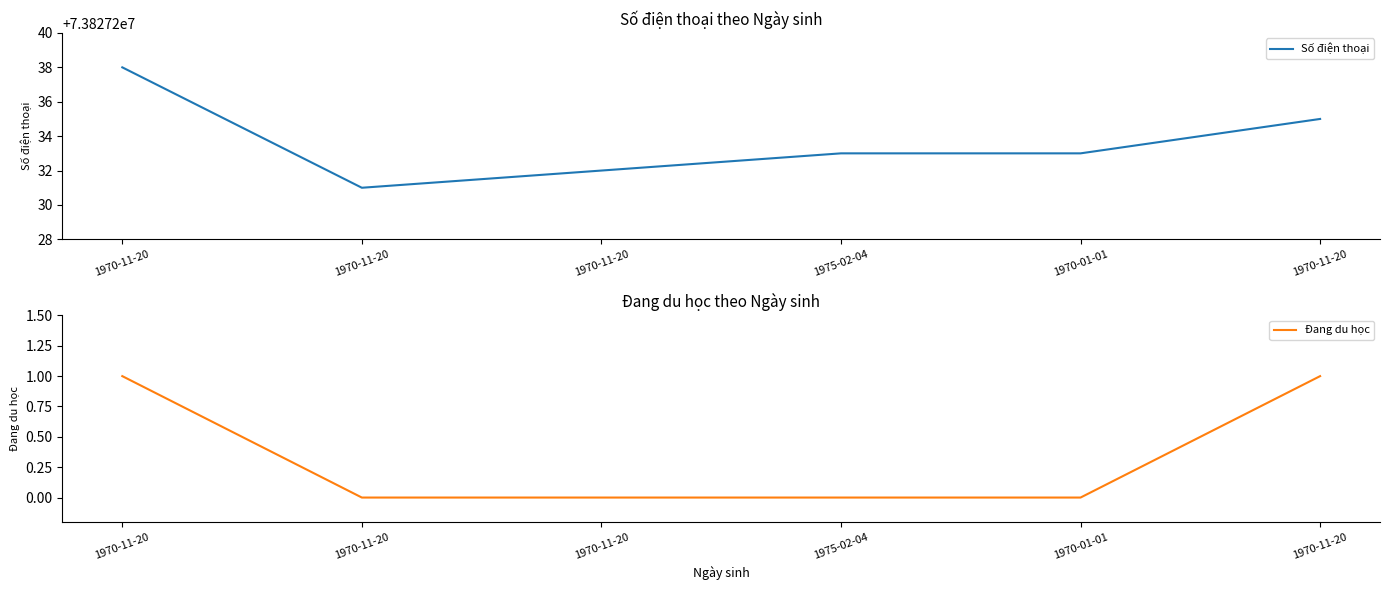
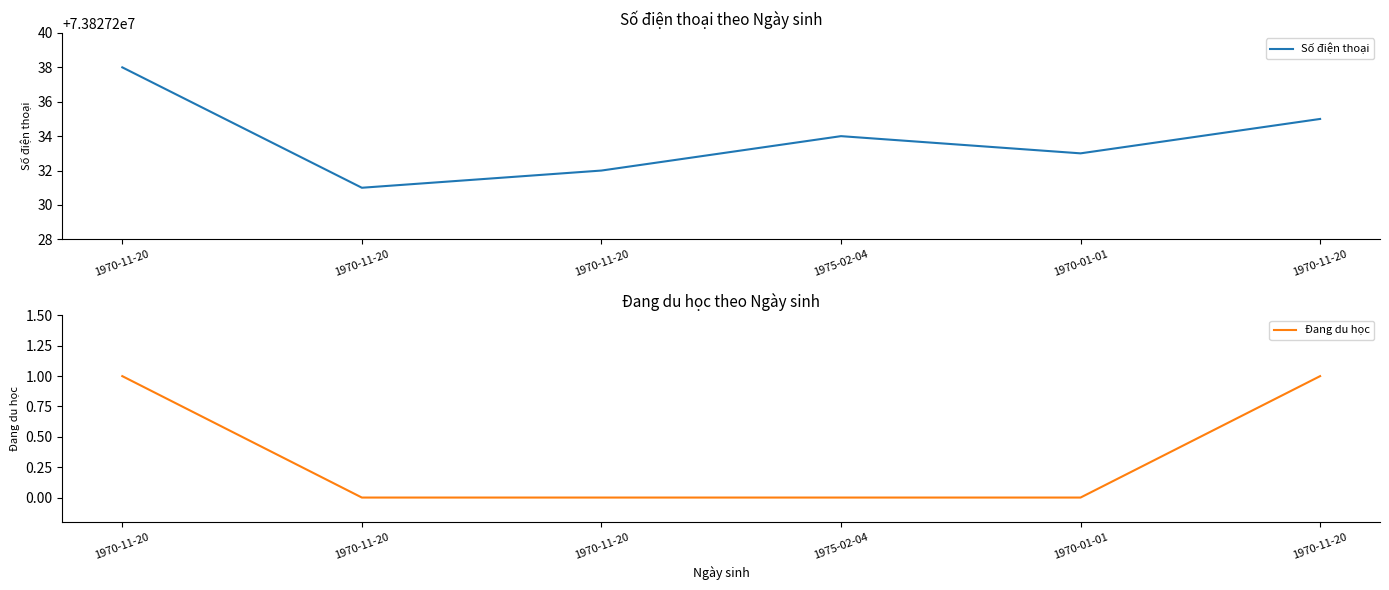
Số điện thoại theo Ngày sinh, 1975-02-04: 73827233 -> 73827234
